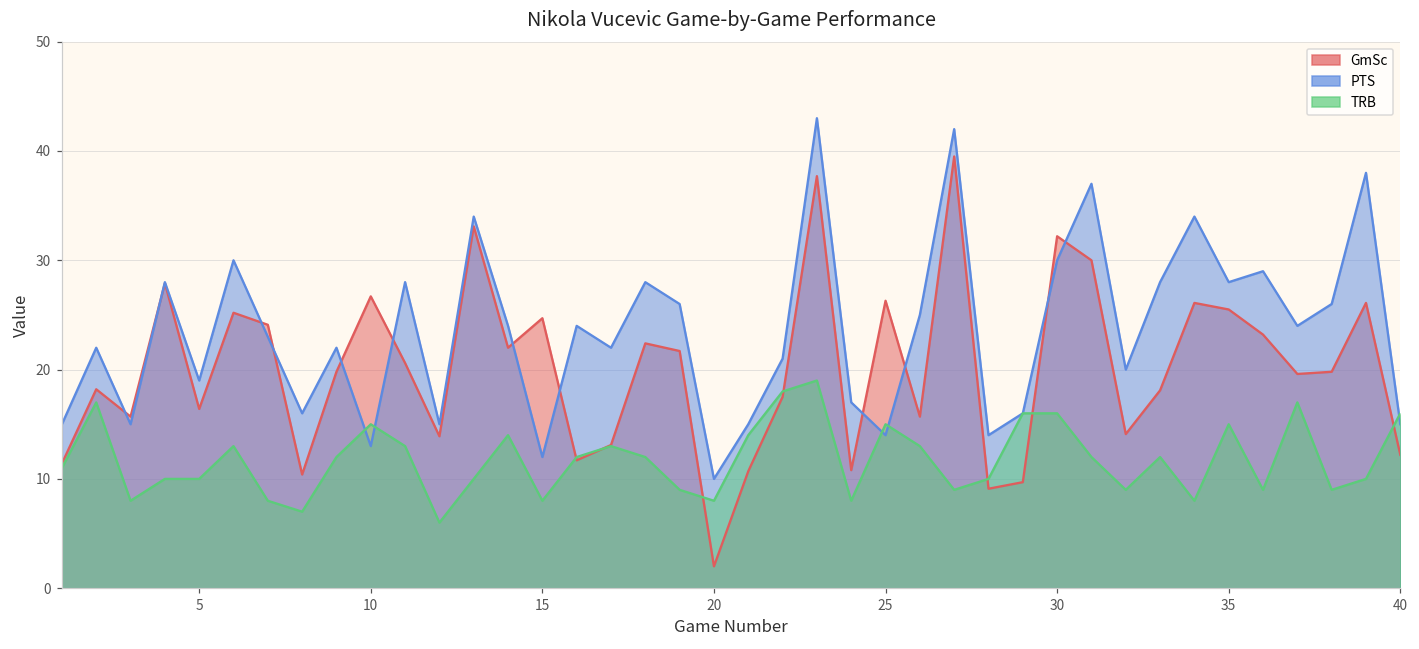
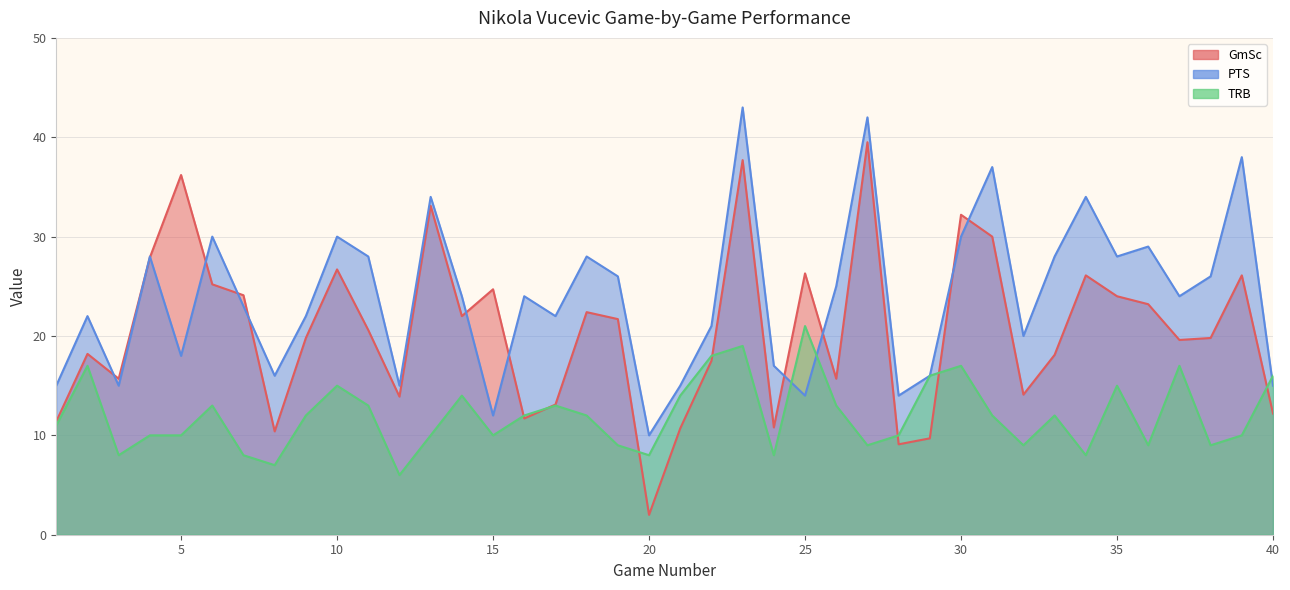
GmSc, 5: 16 -> 36
PTS, 5: 19 -> 18
PTS, 10: 13 -> 30
TRB, 15: 8 -> 10
TRB, 25: 15 -> 21
TRB, 30: 16 -> 17
GmSc, 35: 26 -> 24
